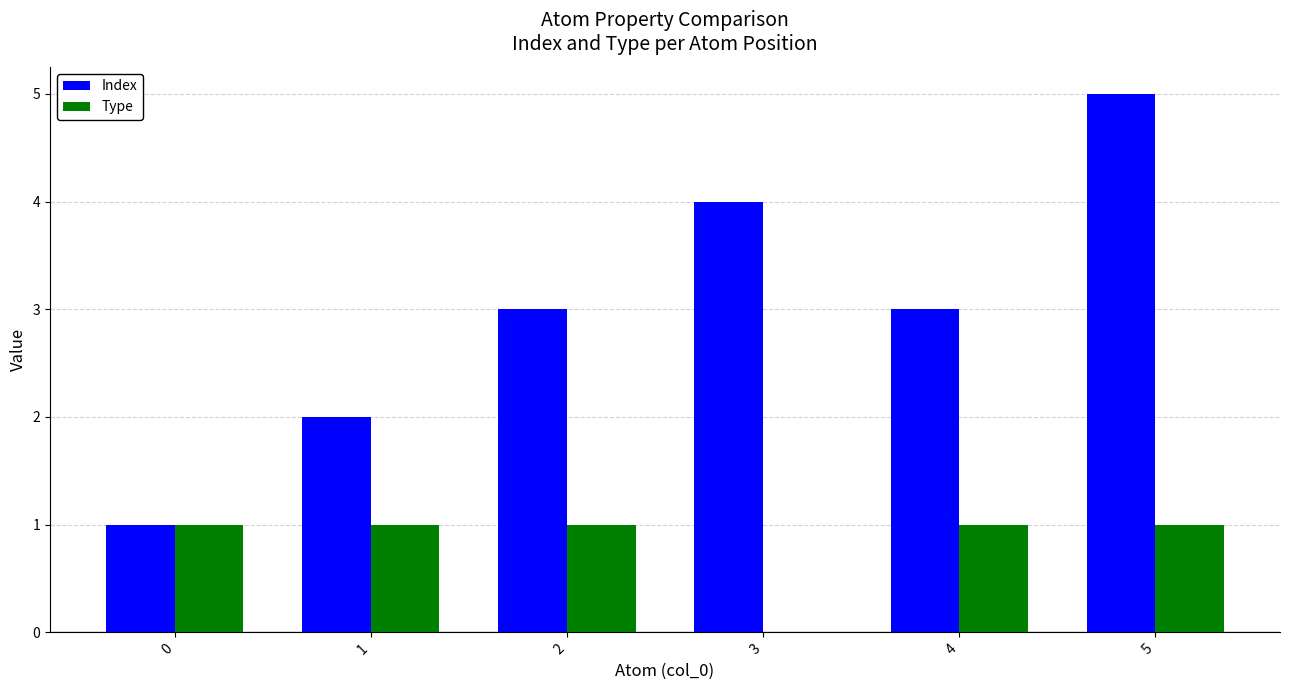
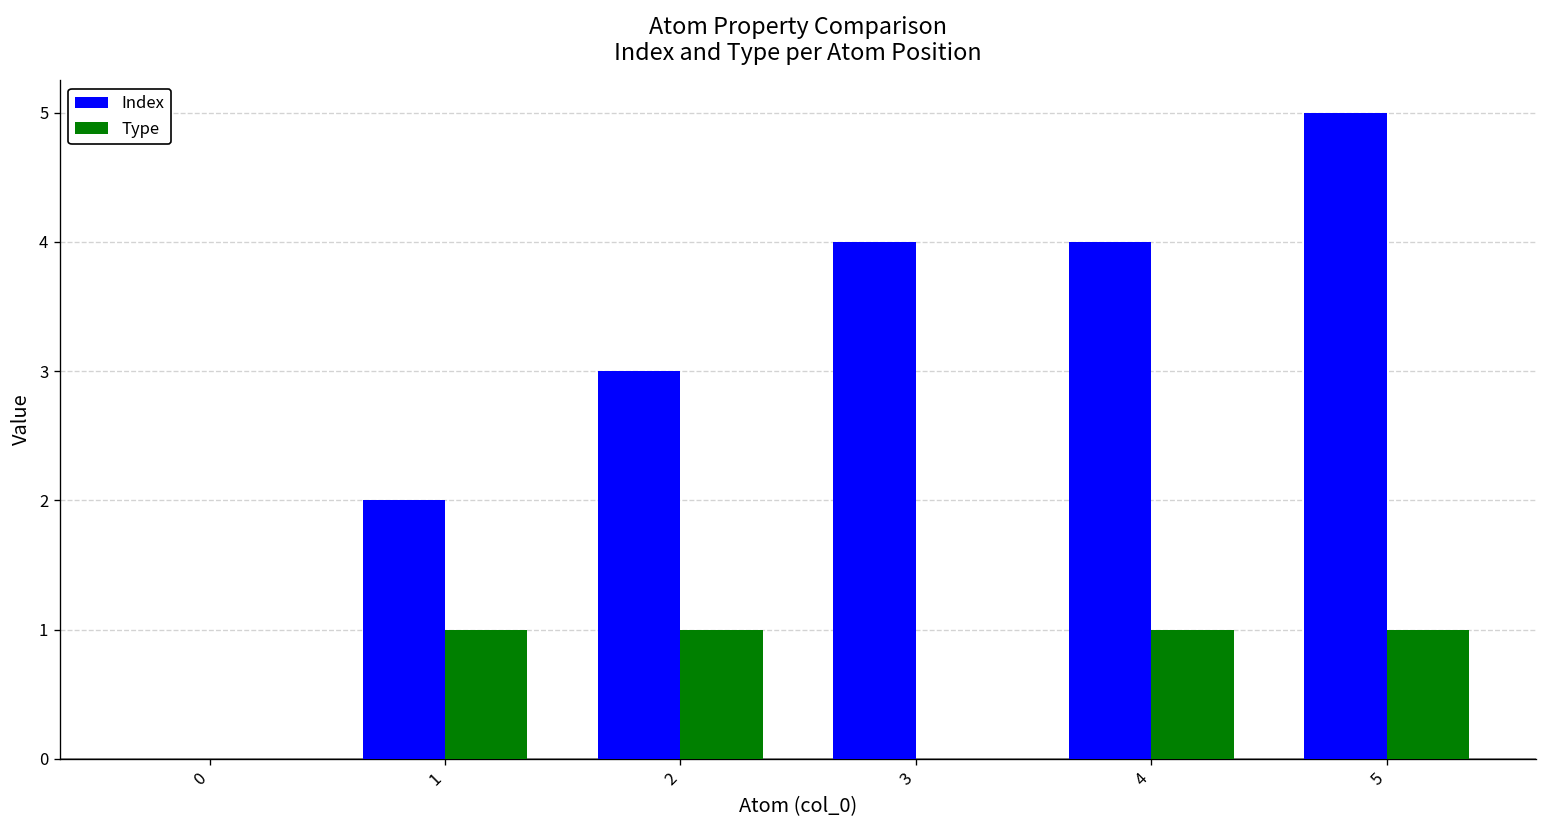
Index, 0: 1 -> 0
Type, 0: 1 -> 0
Index, 4: 3 -> 4
